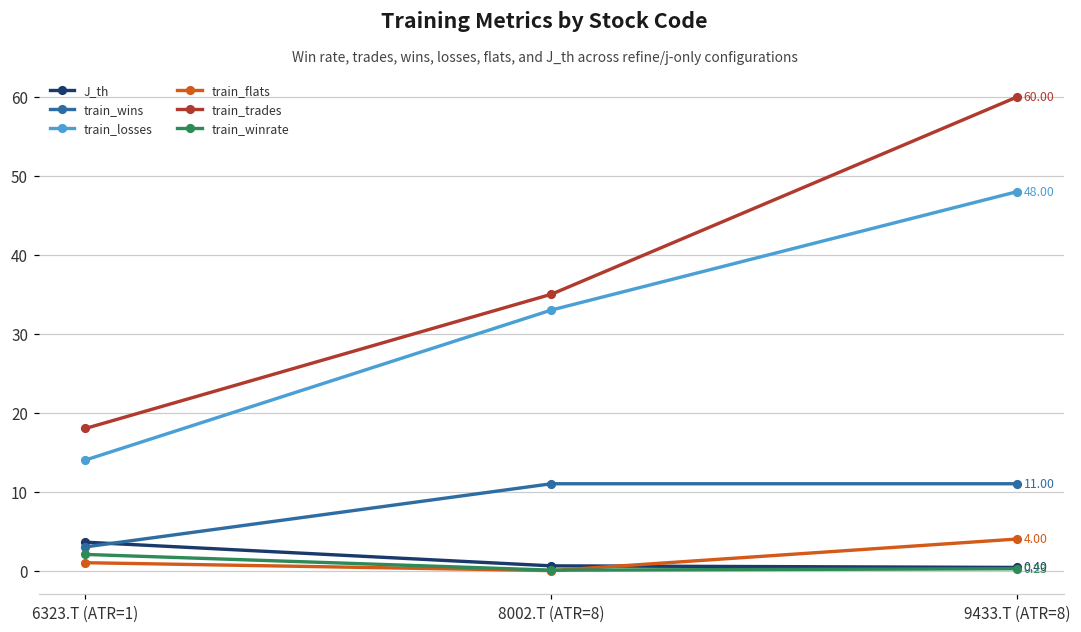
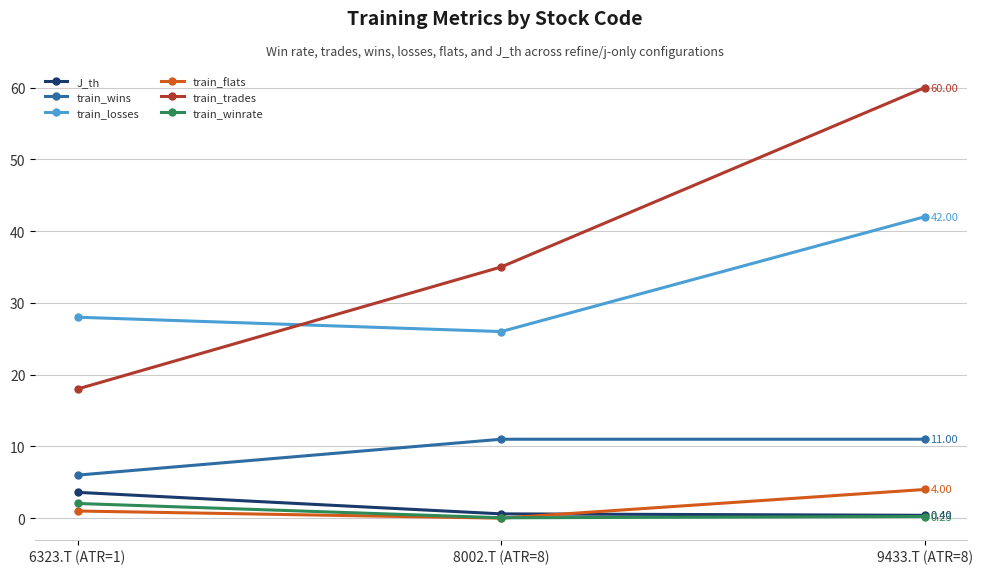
train_wins, 6323.T (ATR=1): 3 -> 6
train_losses, 6323.T (ATR=1): 14 -> 28
train_losses, 8002.T (ATR=8): 33 -> 26
train_losses, 9433.T (ATR=8): 48.00 -> 42.00
